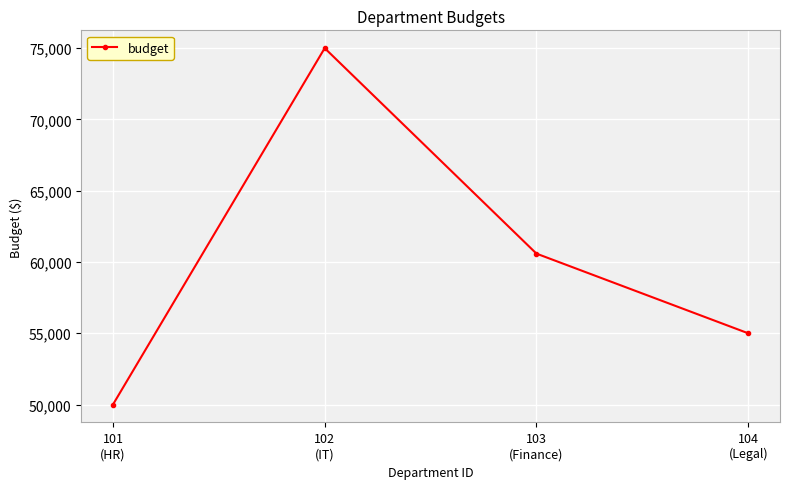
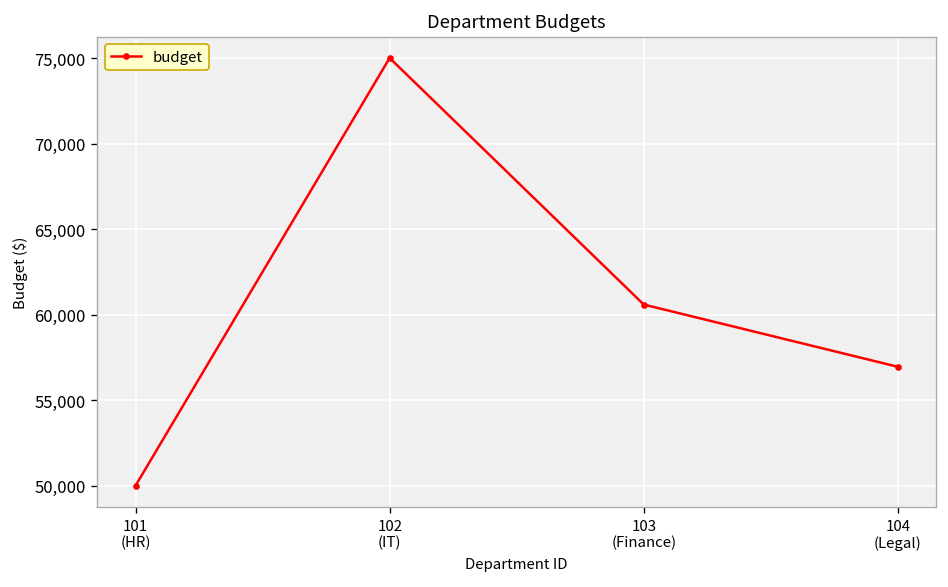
104 (Legal): 55,000 -> 57,000
